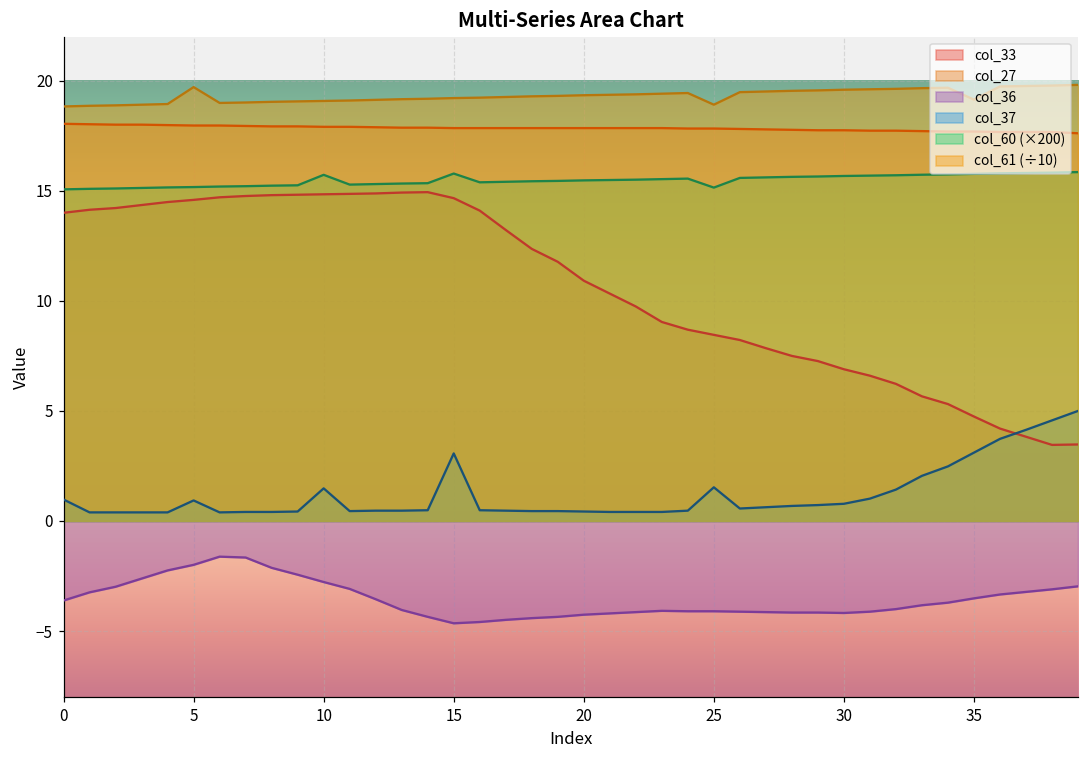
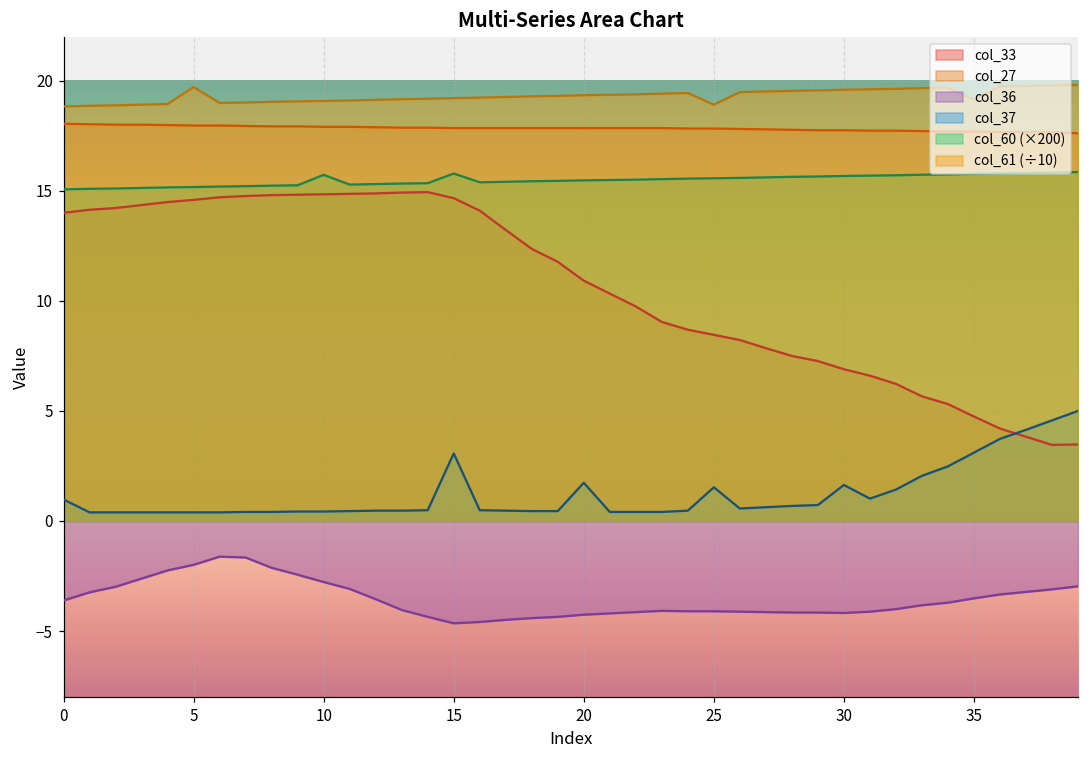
col_37, 5: 0.9 -> 0.4
col_37, 10: 1.5 -> 0.4
col_37, 20: 0.4 -> 1.7
col_60 (×200), 25: 15.1 -> 15.6
col_37, 30: 0.8 -> 1.6
